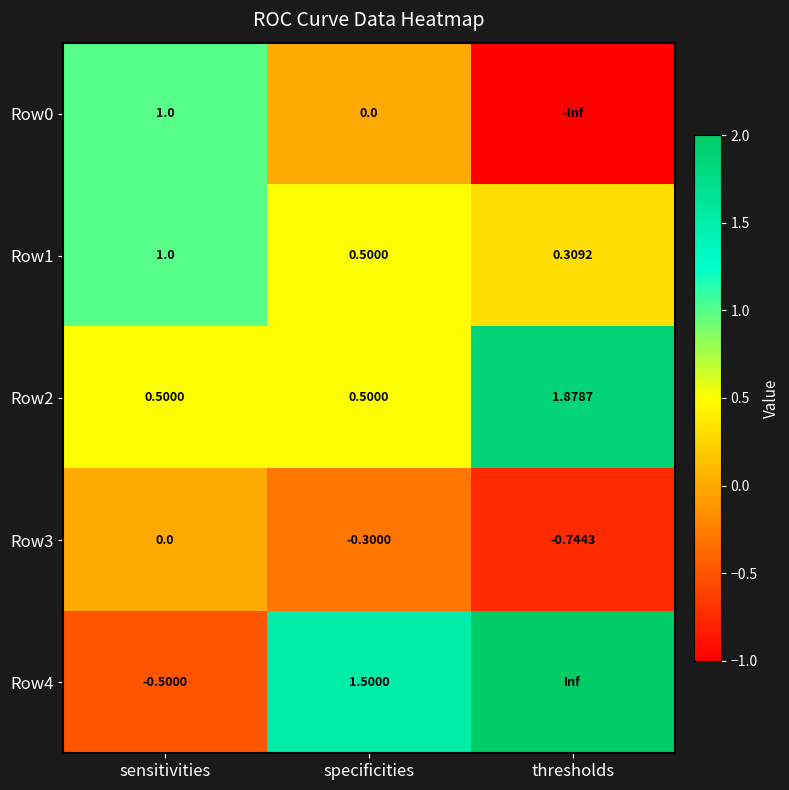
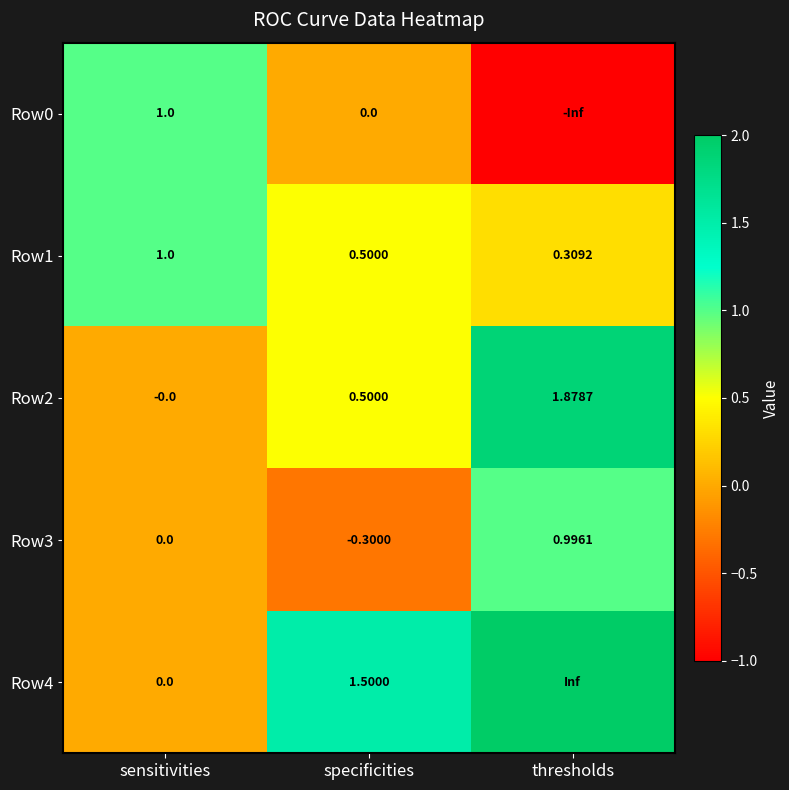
Row2, sensitivities: 0.5000 -> -0.0
Row3, thresholds: -0.7443 -> 0.9961
Row4, sensitivities: -0.5000 -> 0.0
